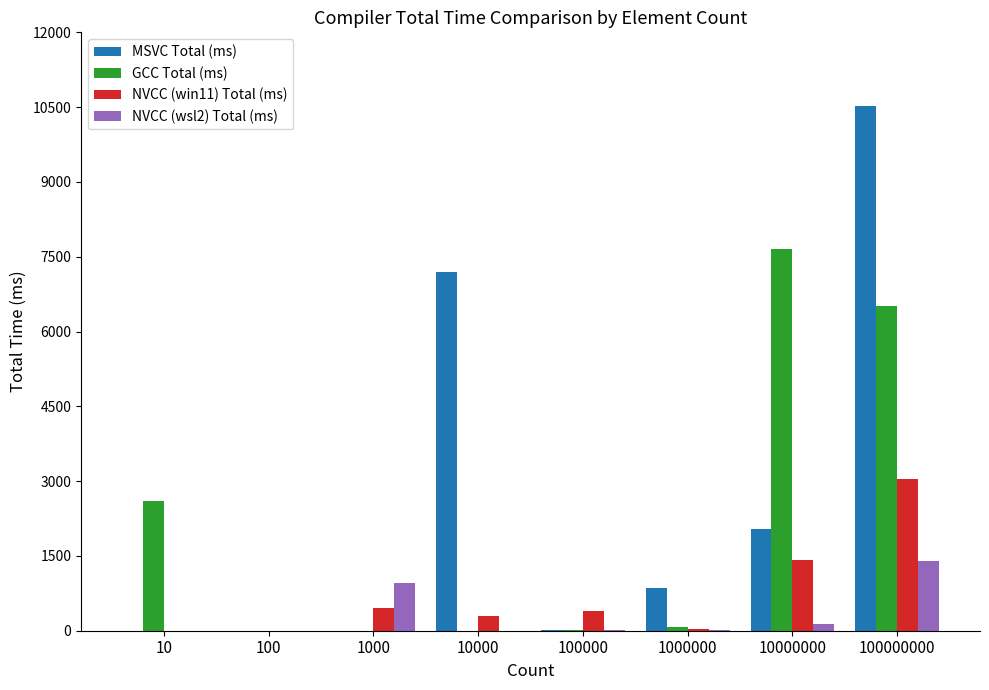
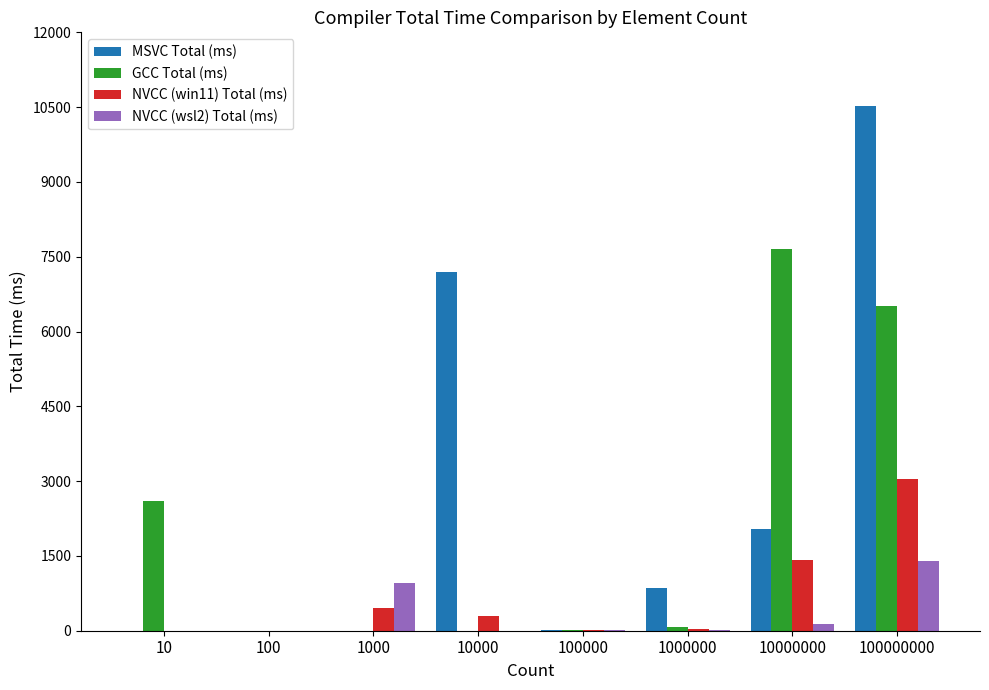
NVCC (win11) Total (ms), 100000: 400 -> 0
